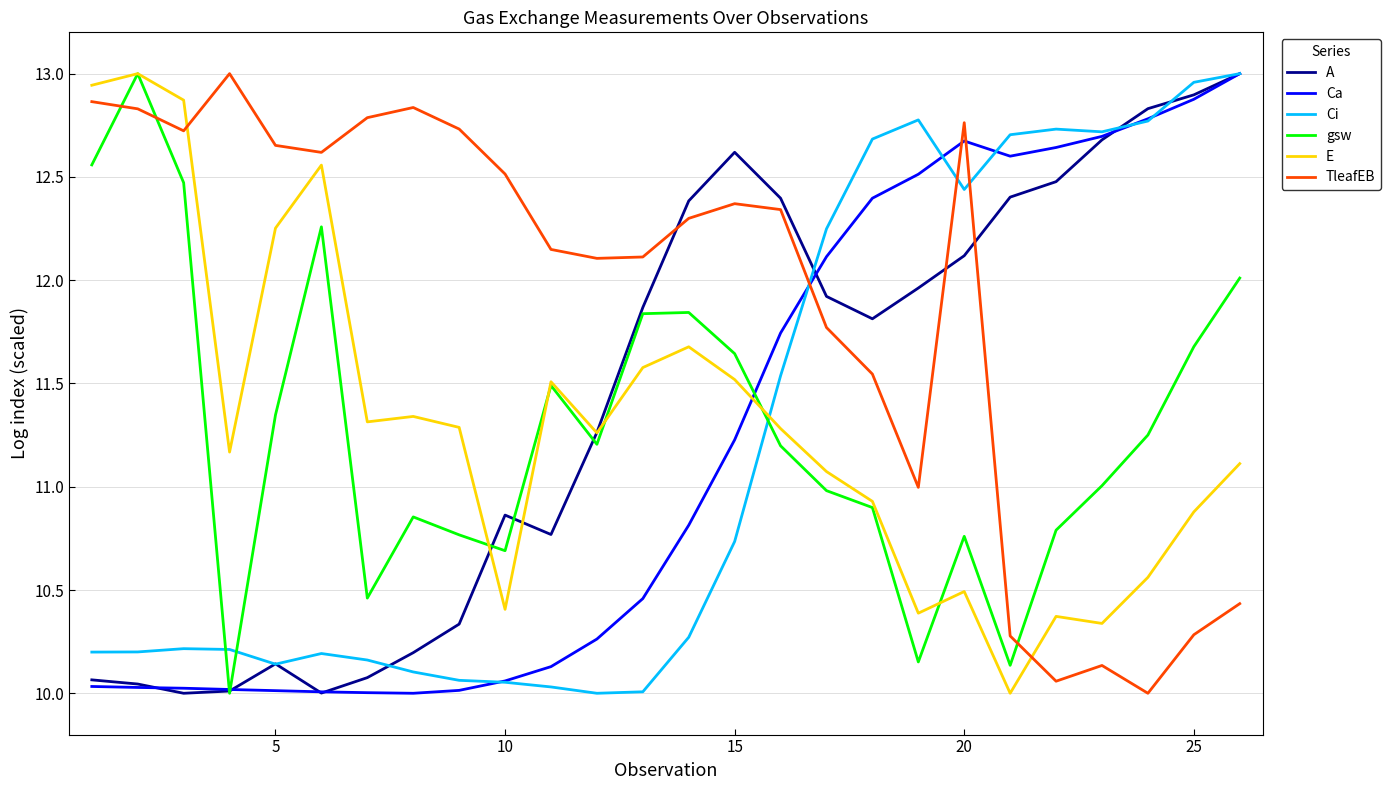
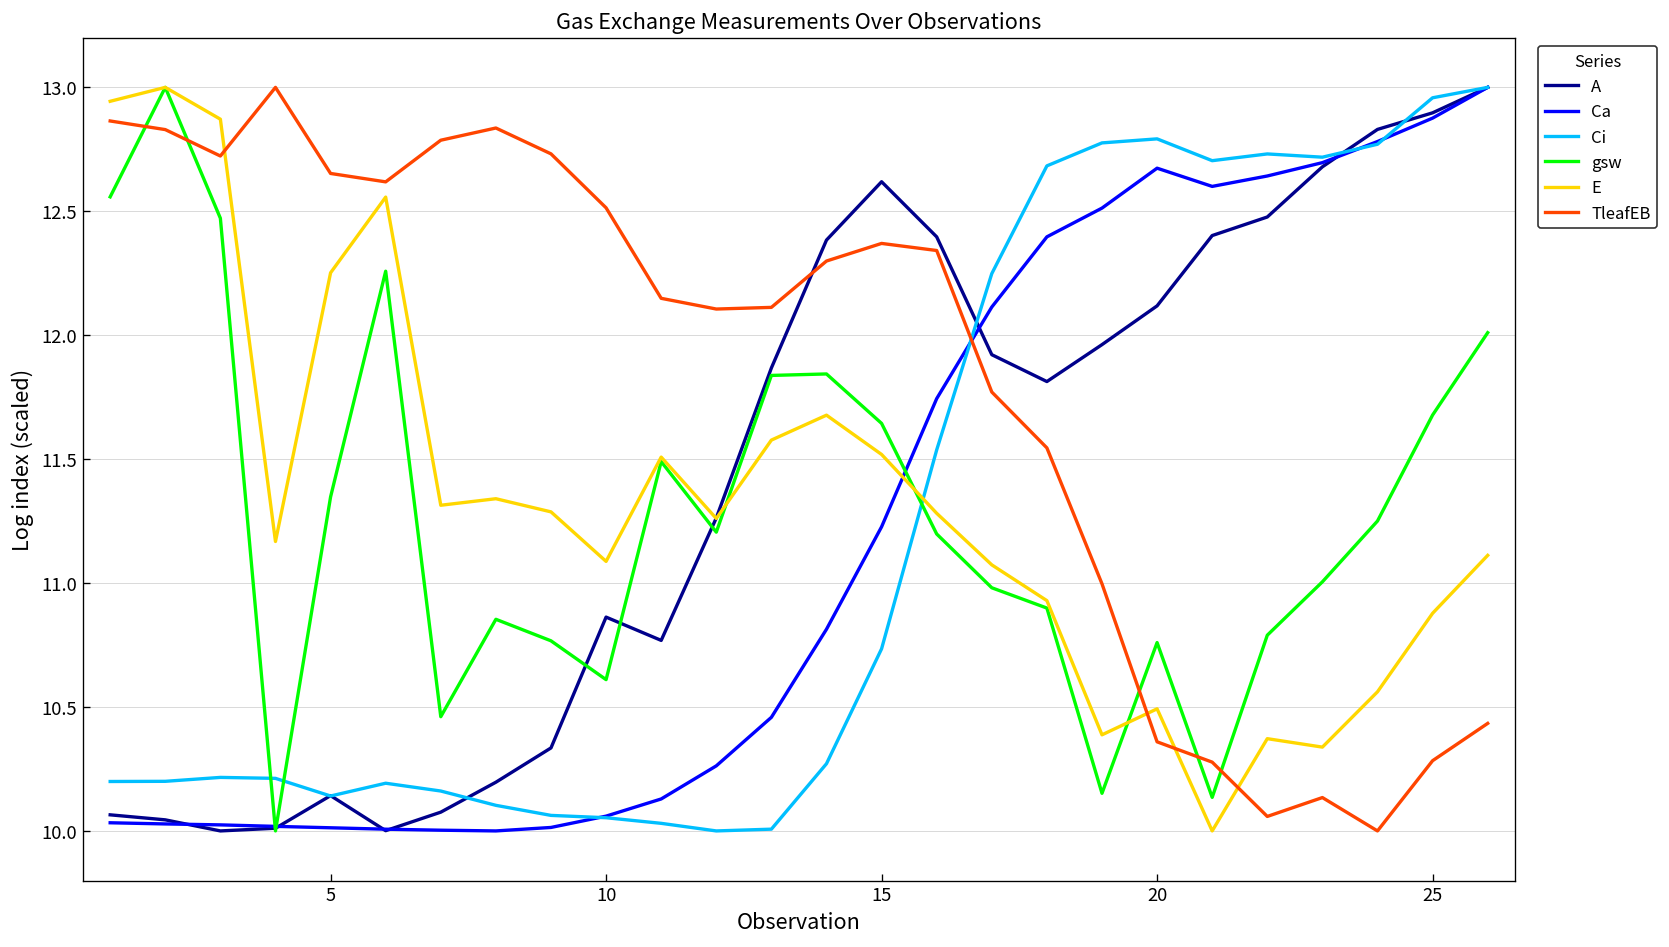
gsw, 10: 10.69 -> 10.61
E, 10: 10.41 -> 11.09
Ci, 20: 12.44 -> 12.79
TleafEB, 20: 12.76 -> 10.36
